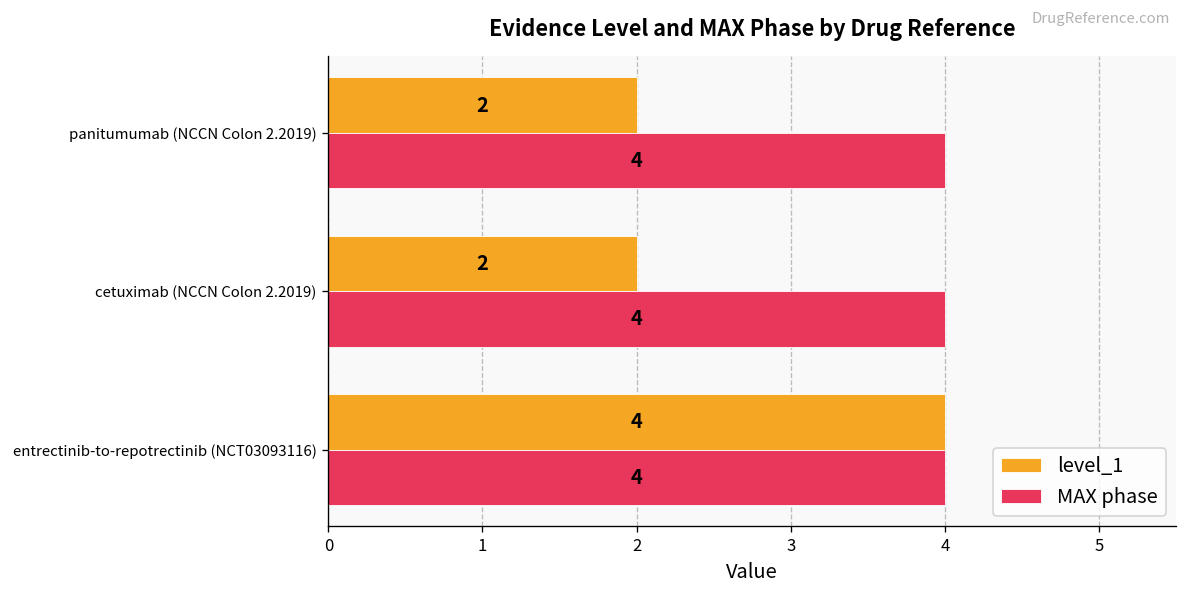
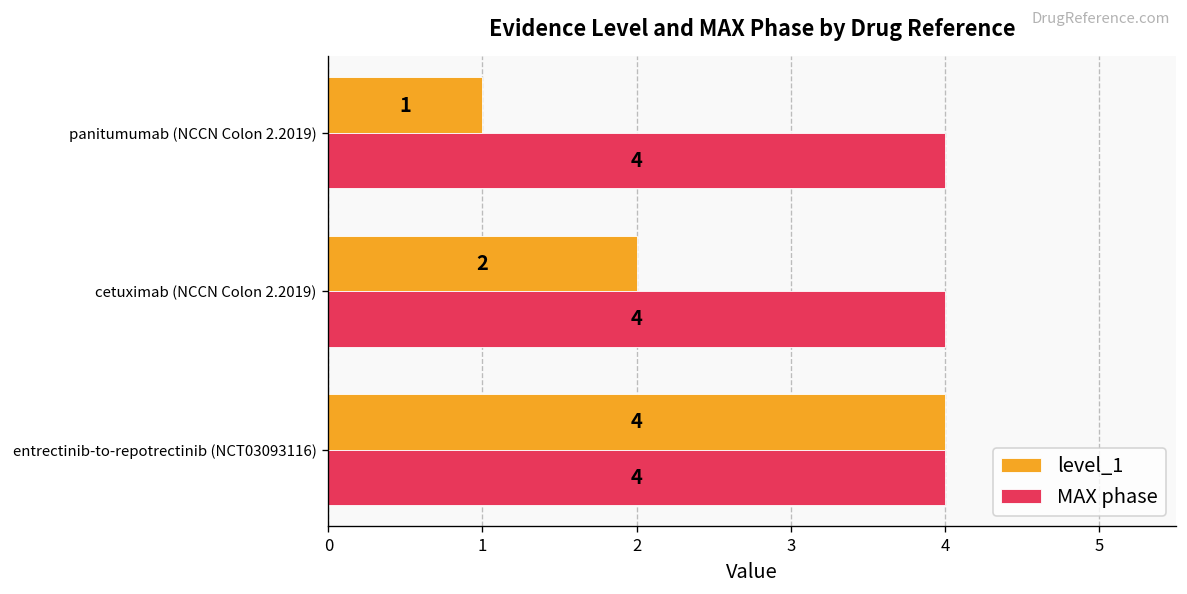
level_1, panitumumab (NCCN Colon 2.2019): 2 -> 1
